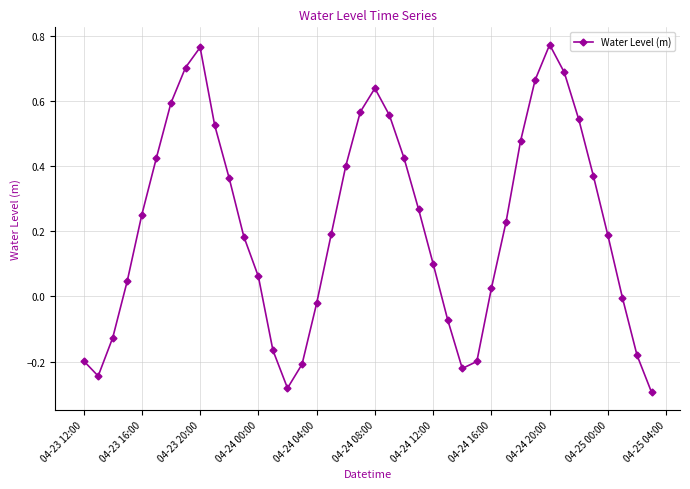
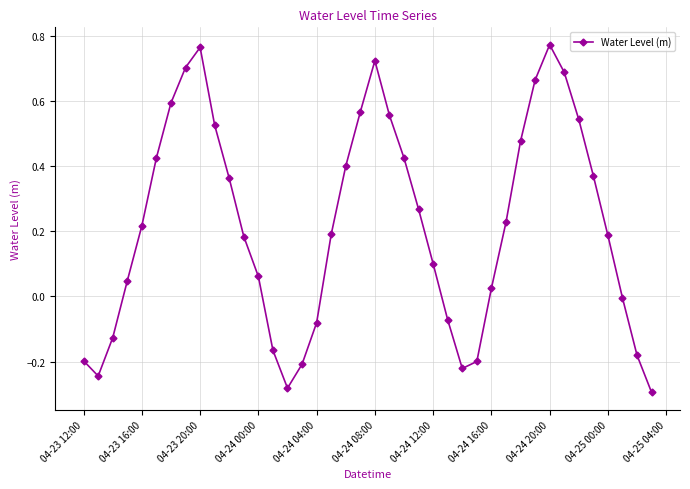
04-23 16:00: 0.25 -> 0.22
04-24 04:00: -0.02 -> -0.08
04-24 08:00: 0.64 -> 0.72
